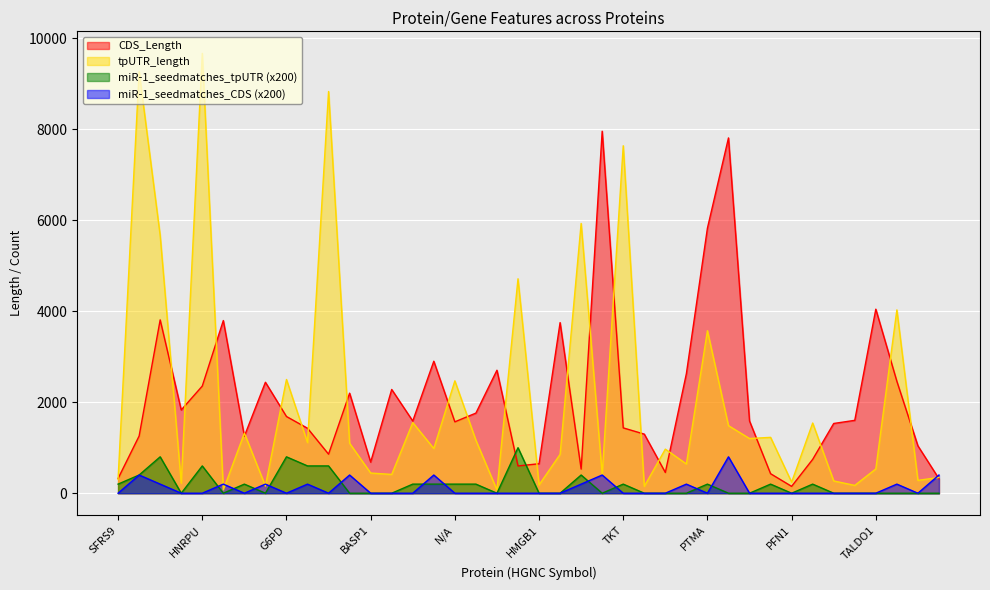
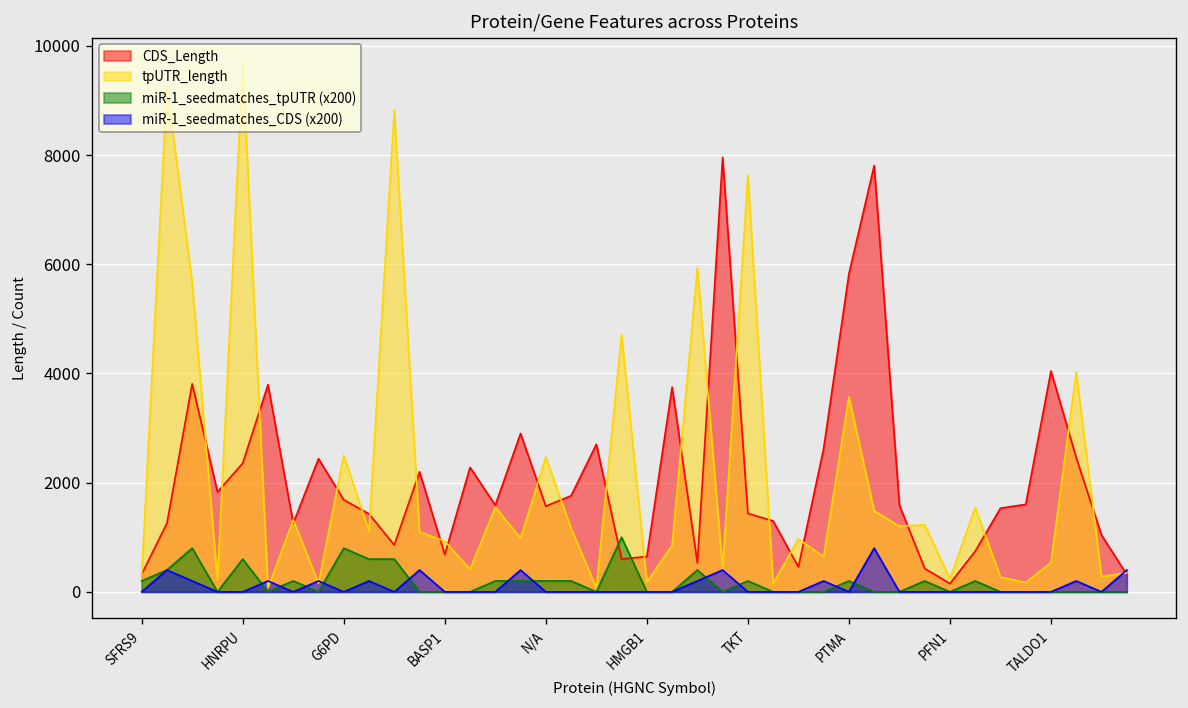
tpUTR_length, BASP1: 400 -> 900
